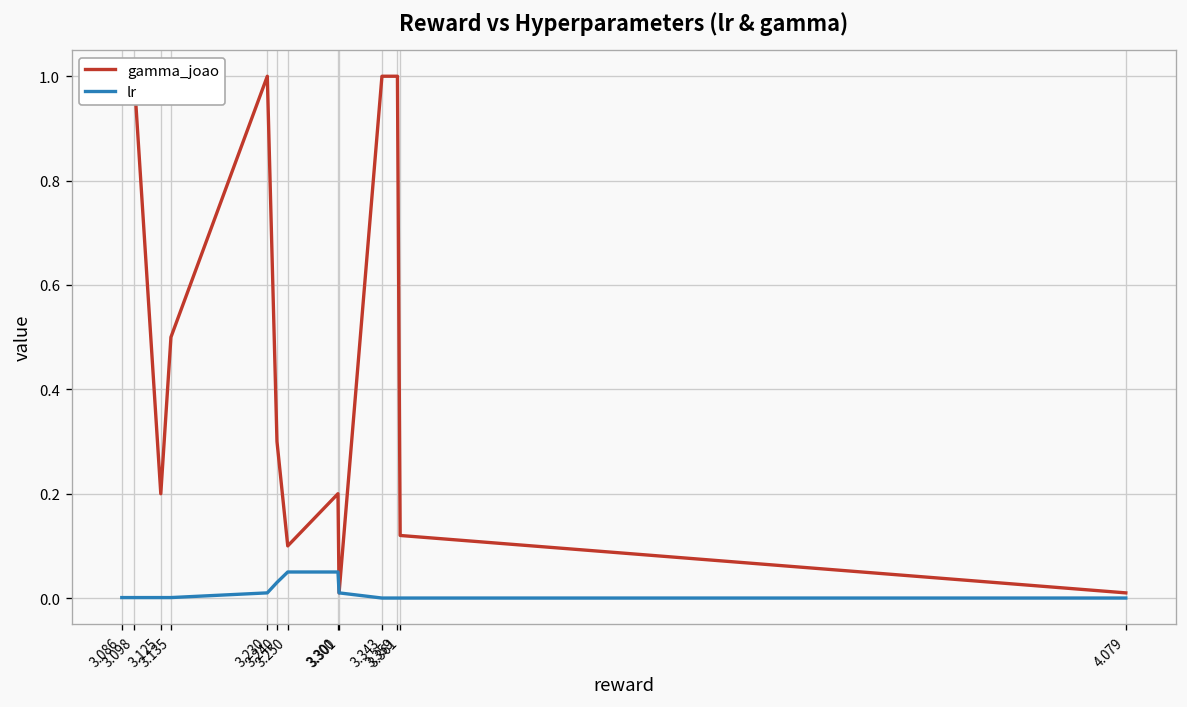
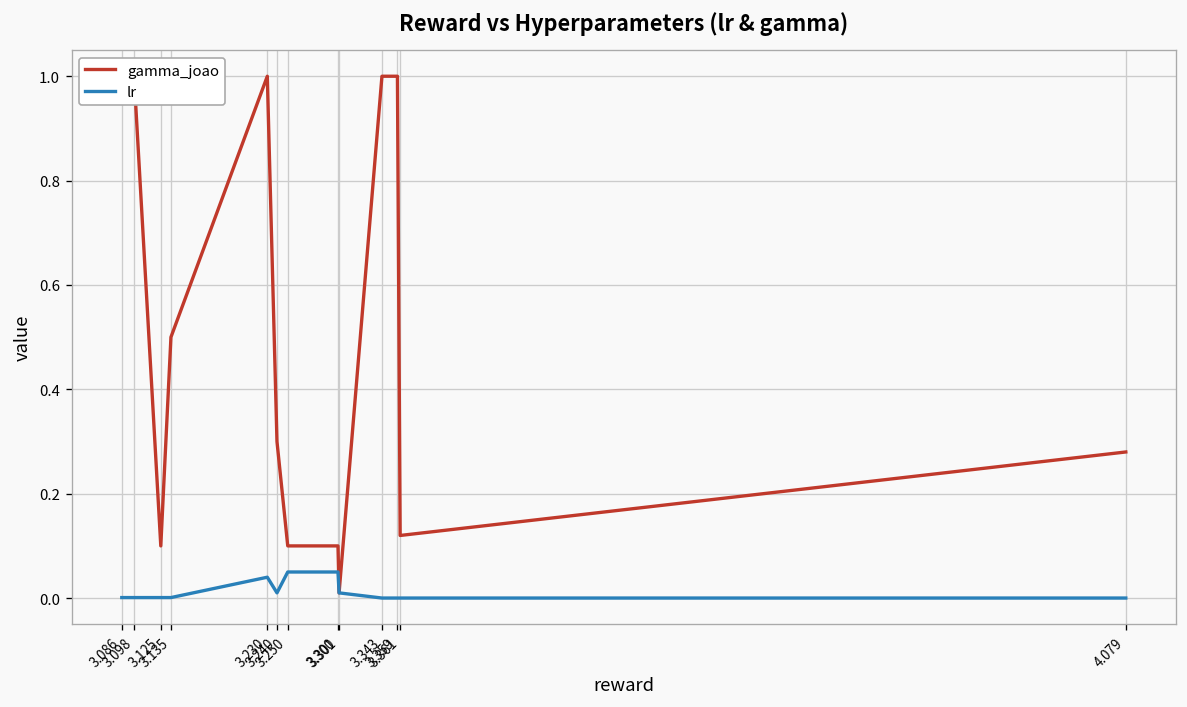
gamma_joao, 3.125: 0.2 -> 0.1
lr, 3.230: 0.01 -> 0.04
lr, 3.240: 0.03 -> 0.01
gamma_joao, 3.300: 0.2 -> 0.1
gamma_joao, 4.079: 0.01 -> 0.28
